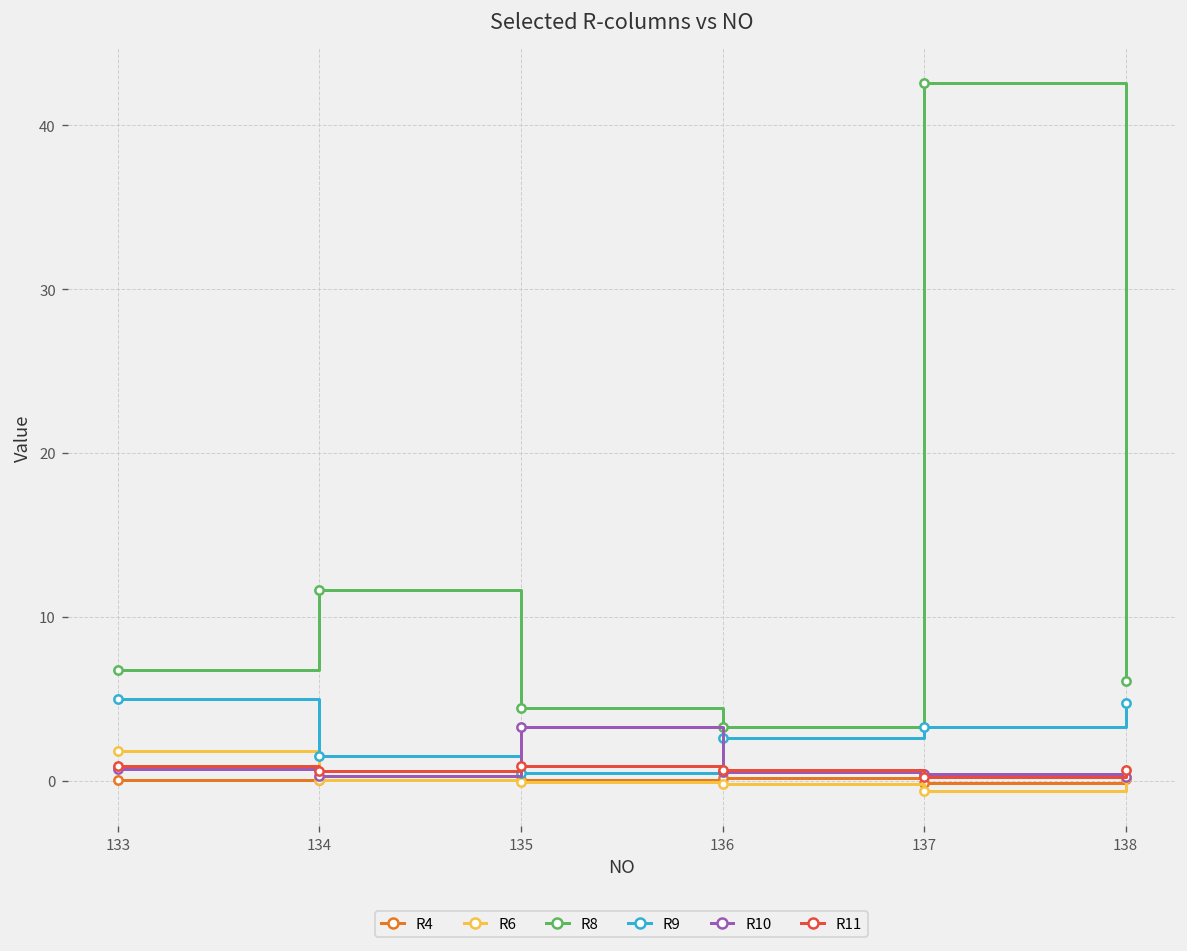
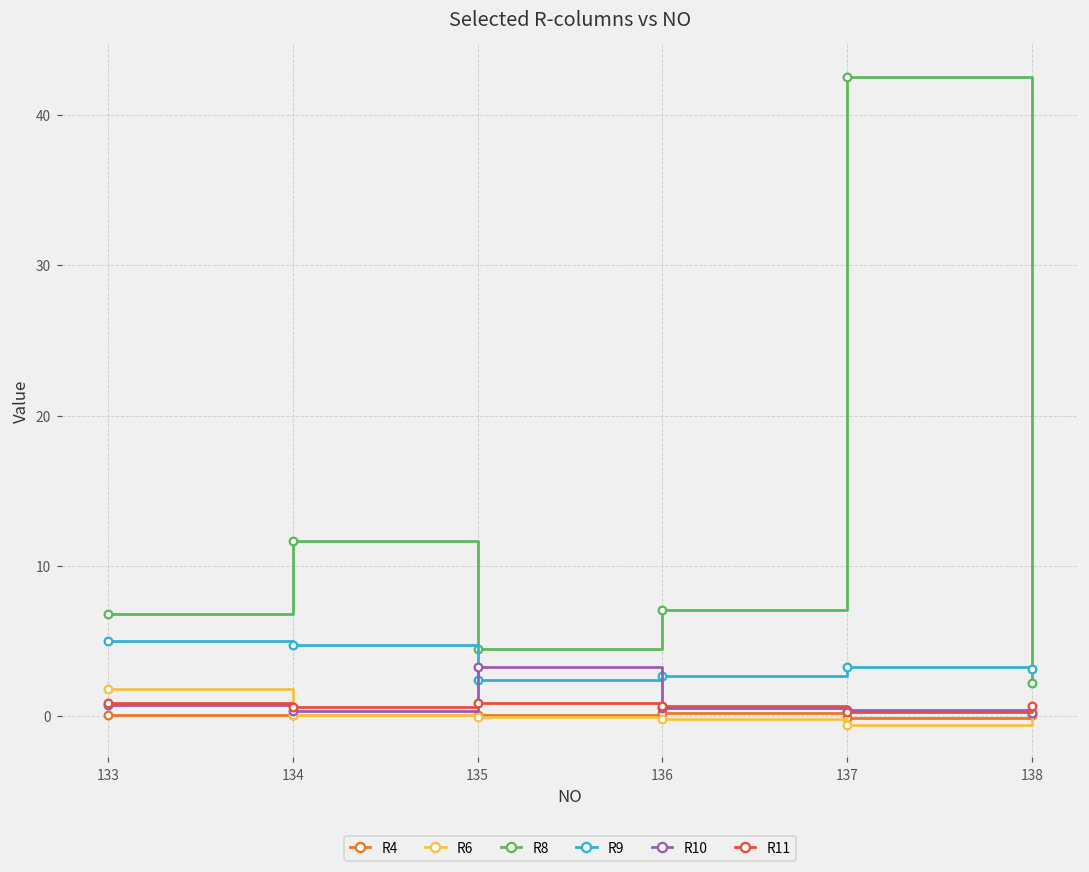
R9, 134: 1.5 -> 4.7
R9, 135: 0.5 -> 2.4
R8, 136: 3.3 -> 7.1
R8, 138: 6.1 -> 2.2
R9, 138: 4.8 -> 3.1
